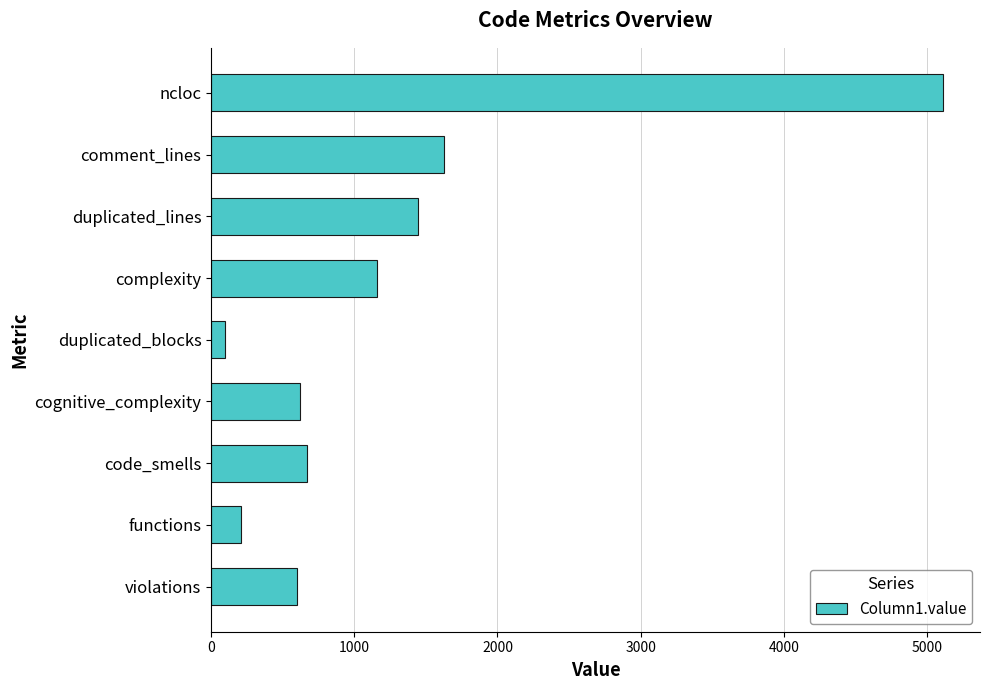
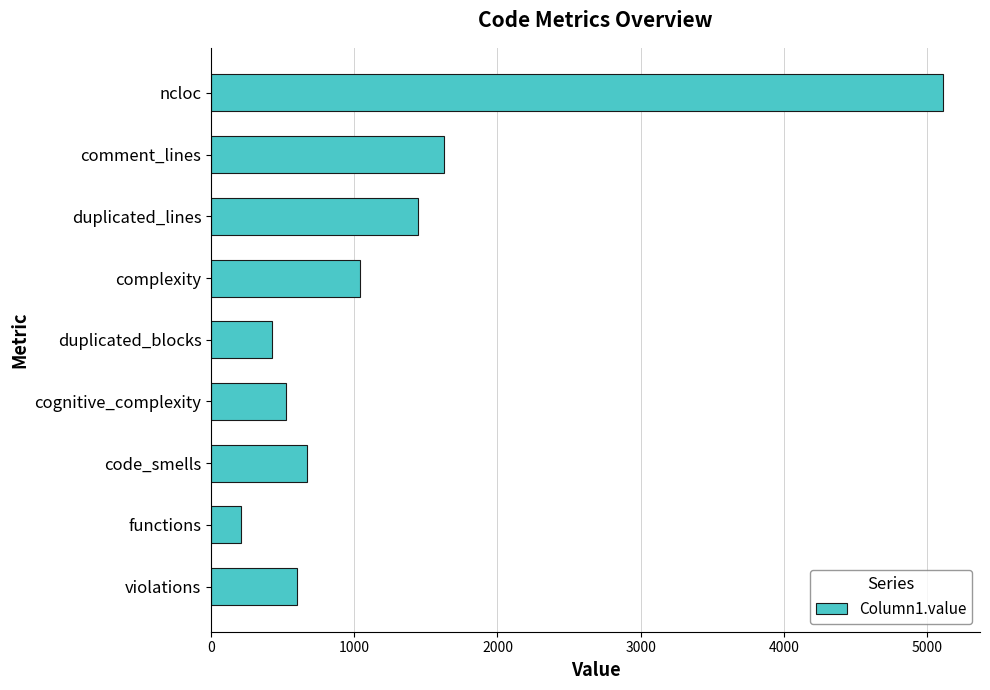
complexity: 1160 -> 1040
duplicated_blocks: 100 -> 430
cognitive_complexity: 620 -> 530
